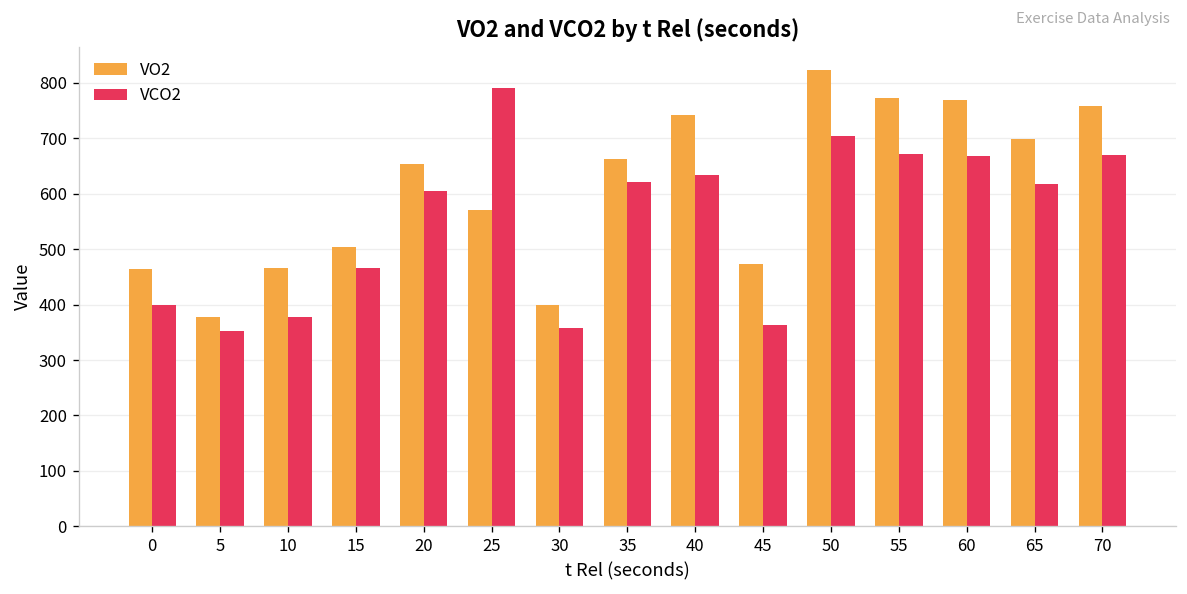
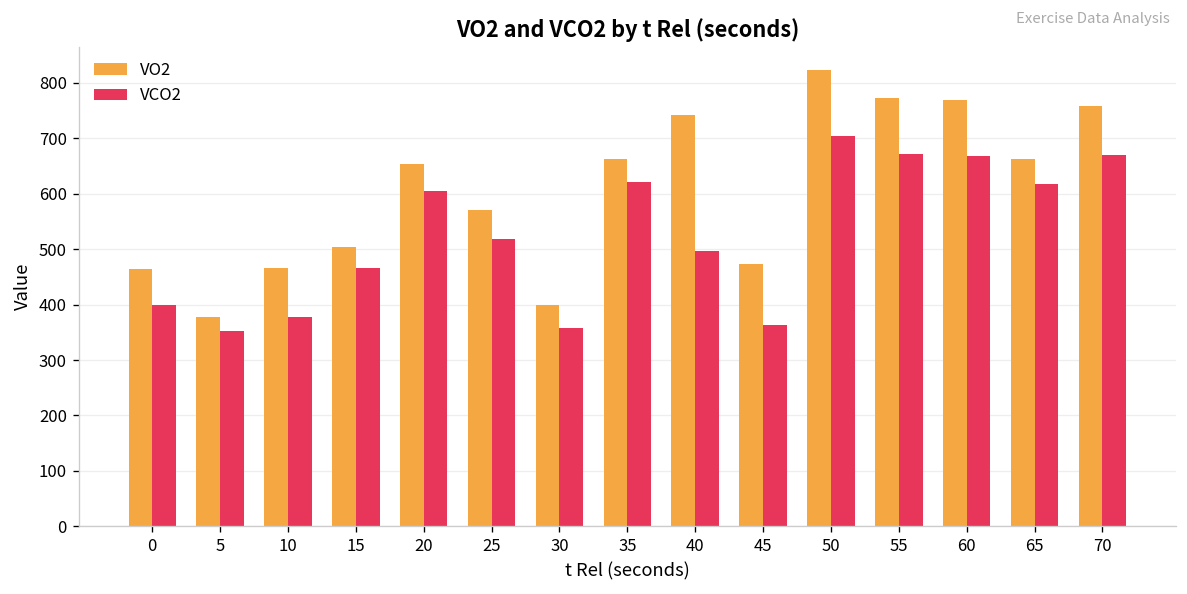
VCO2, 25: 790 -> 520
VCO2, 40: 630 -> 500
VO2, 65: 700 -> 660
